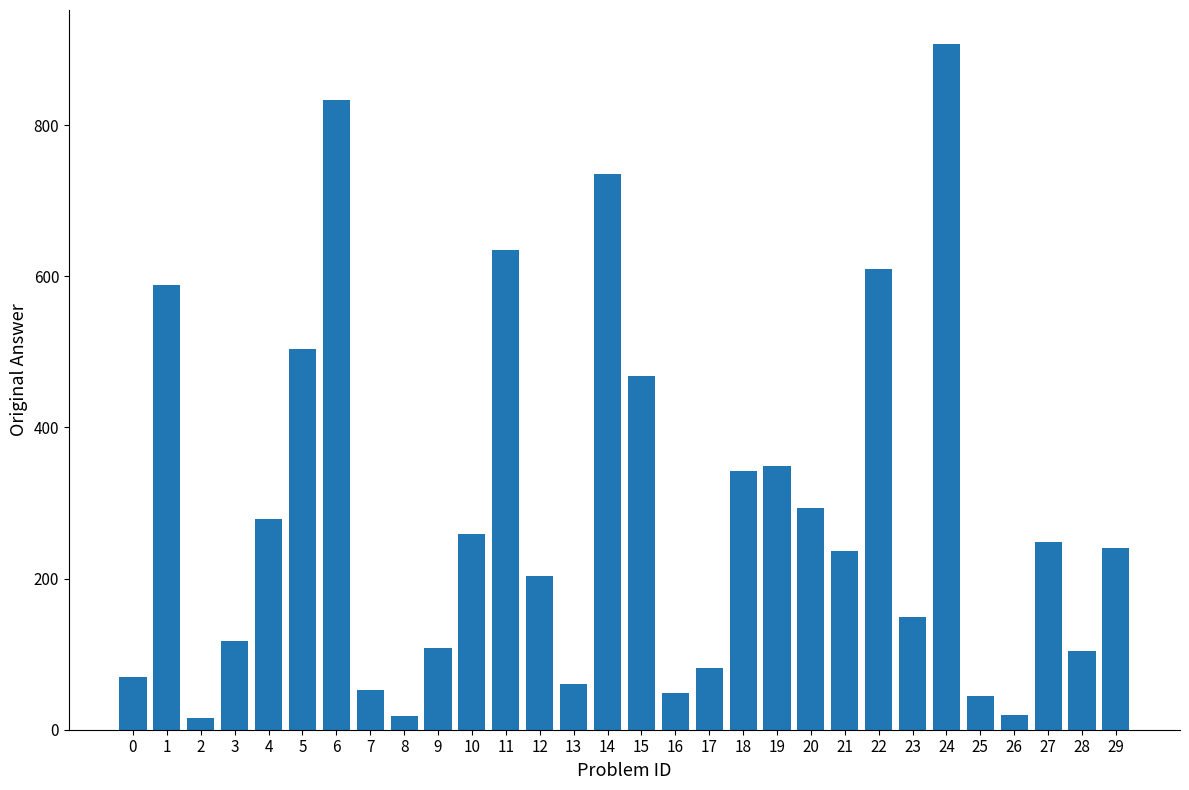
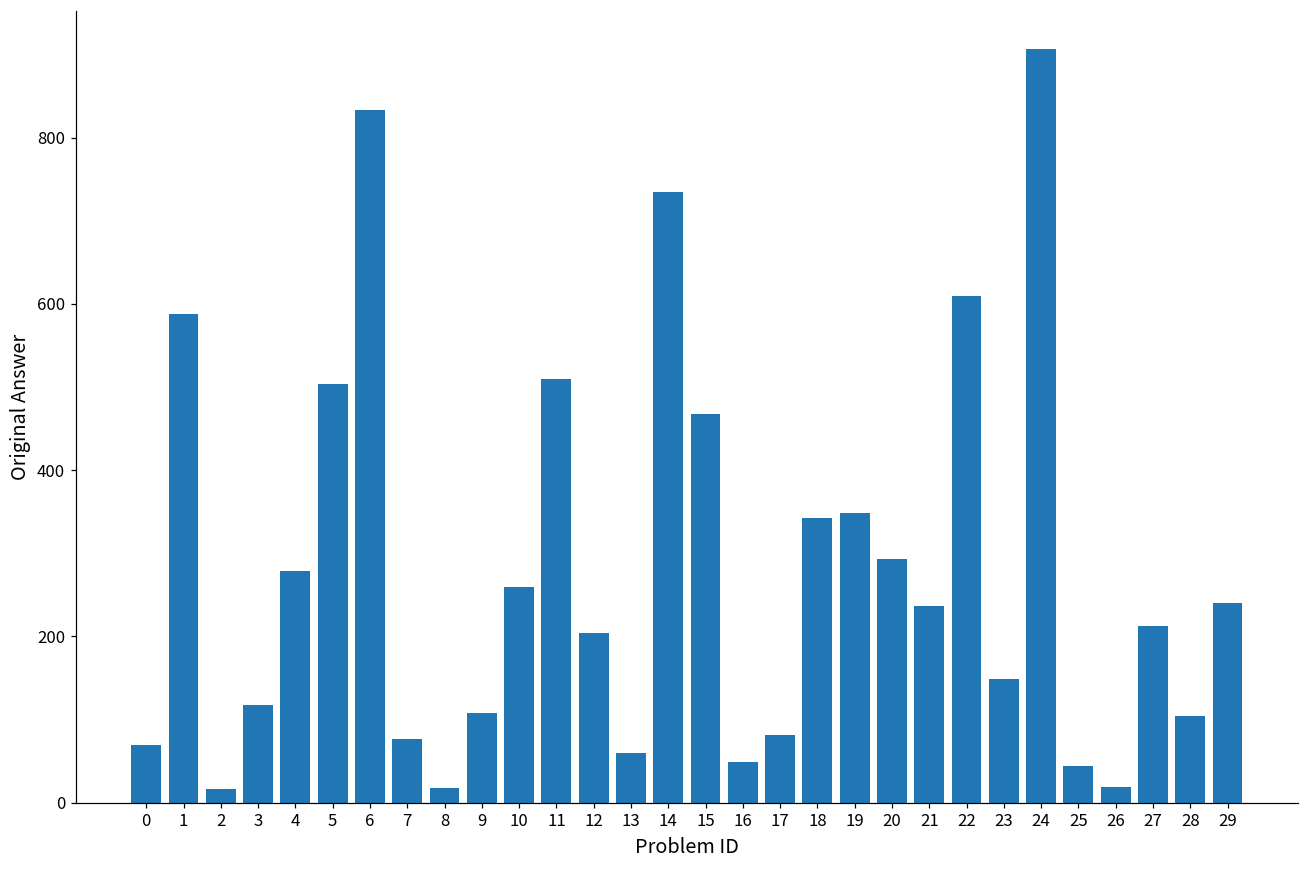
7: 50 -> 80
11: 640 -> 510
27: 250 -> 210
